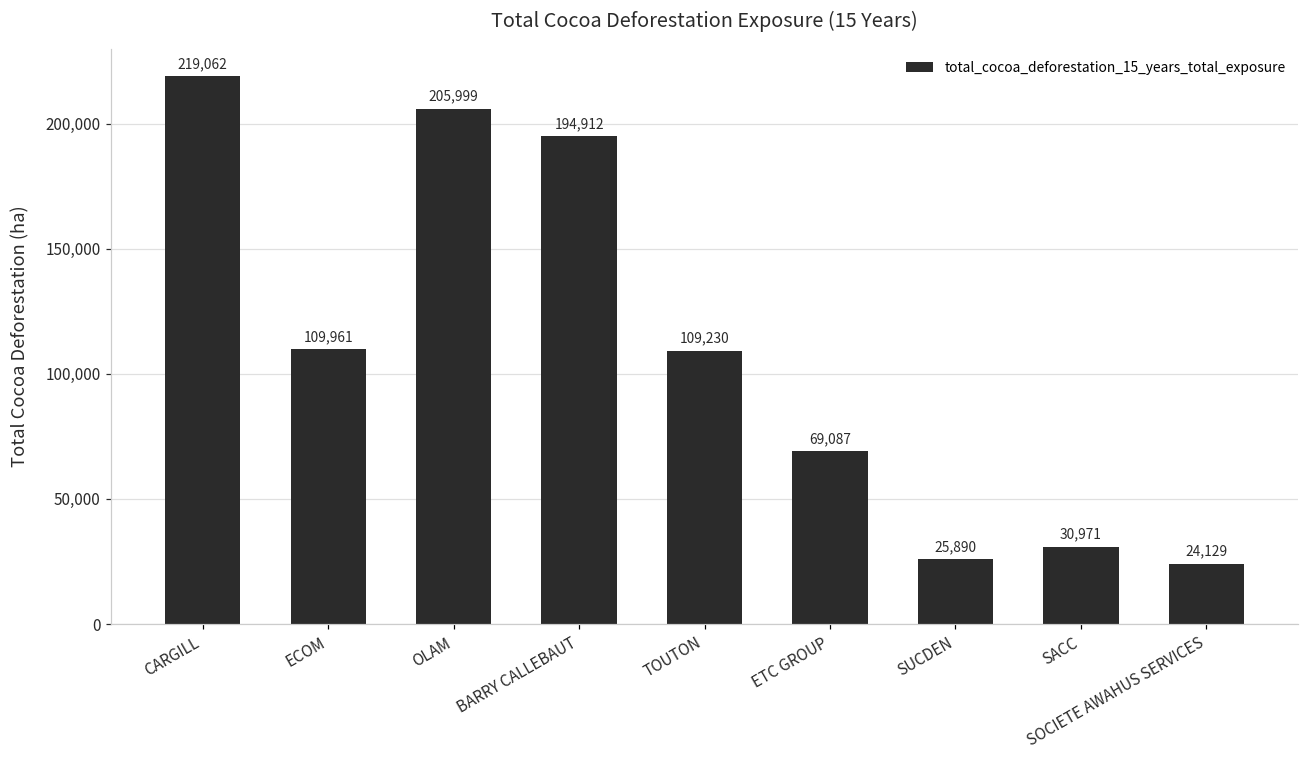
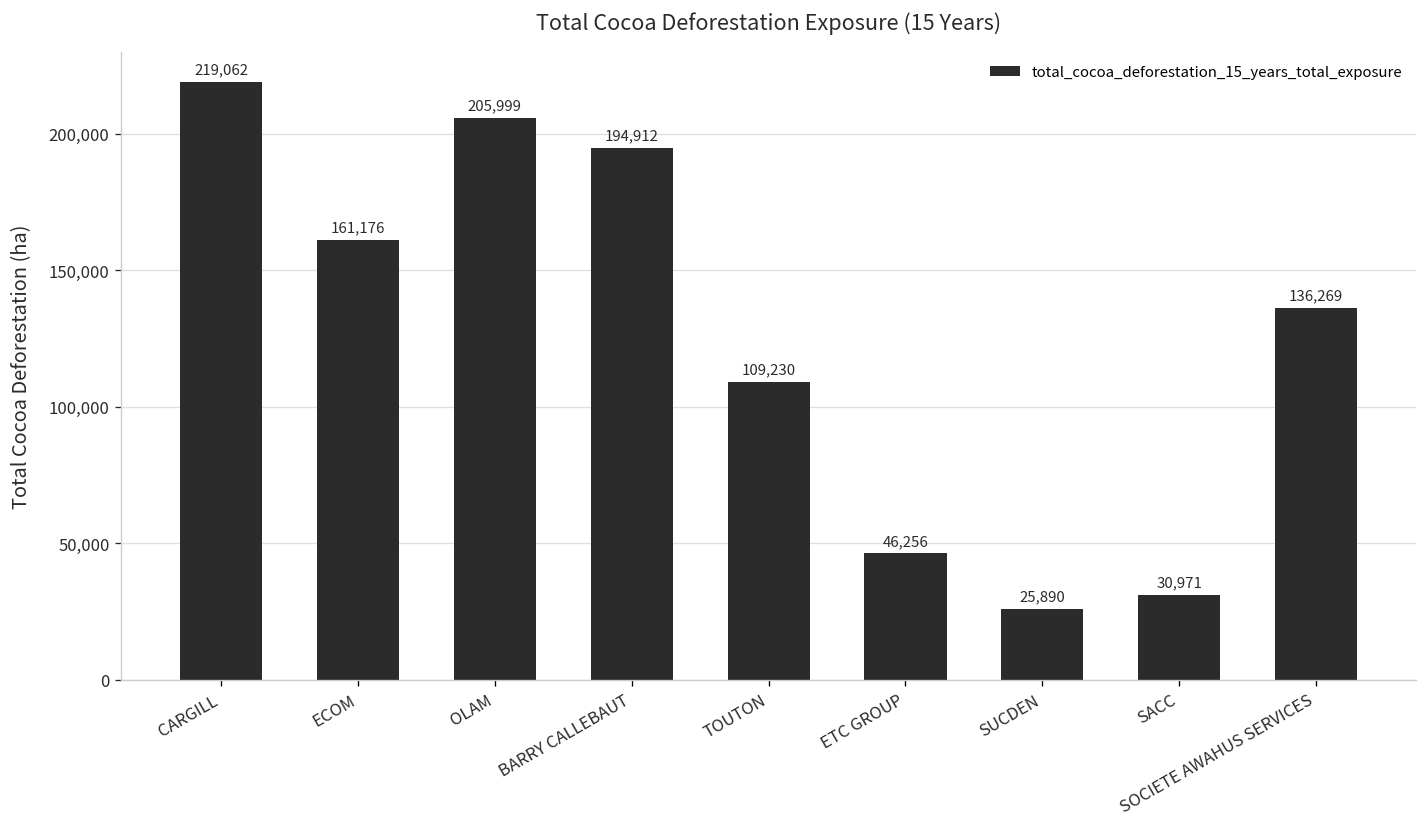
ECOM: 109,961 -> 161,176
ETC GROUP: 69,087 -> 46,256
SOCIETE AWAHUS SERVICES: 24,129 -> 136,269
